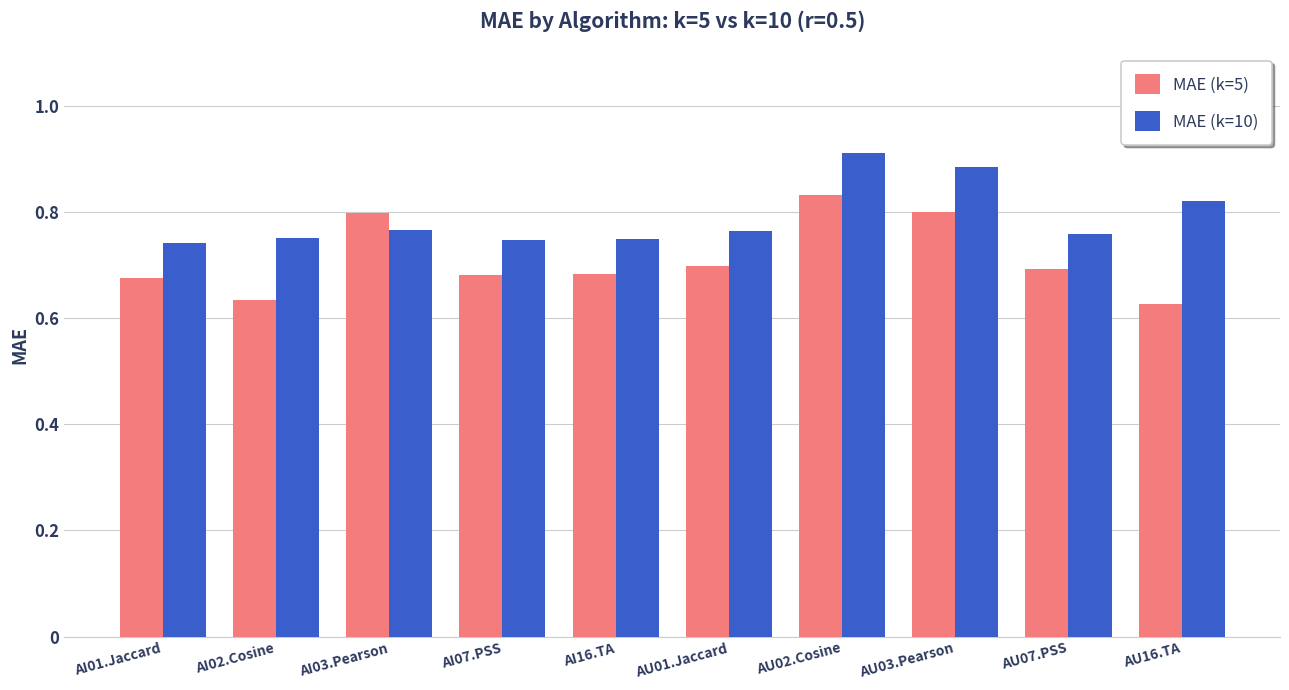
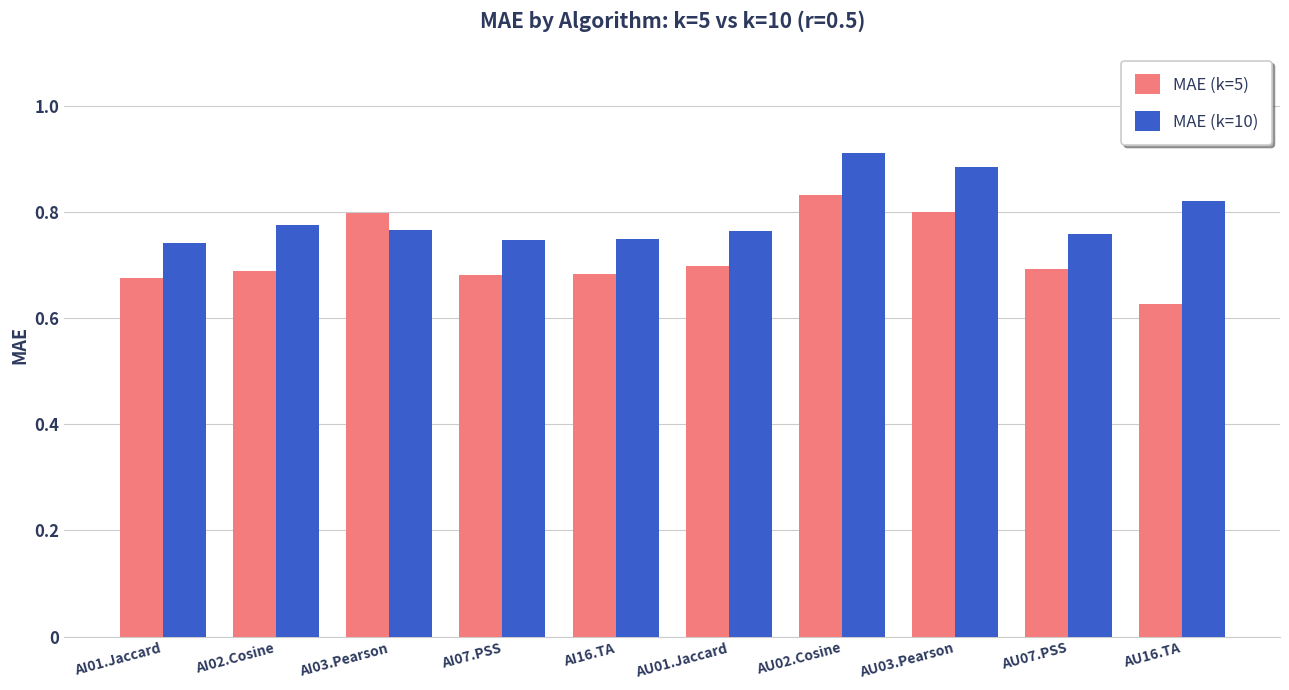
MAE (k=5), AI02.Cosine: 0.63 -> 0.69
MAE (k=10), AI02.Cosine: 0.75 -> 0.78
